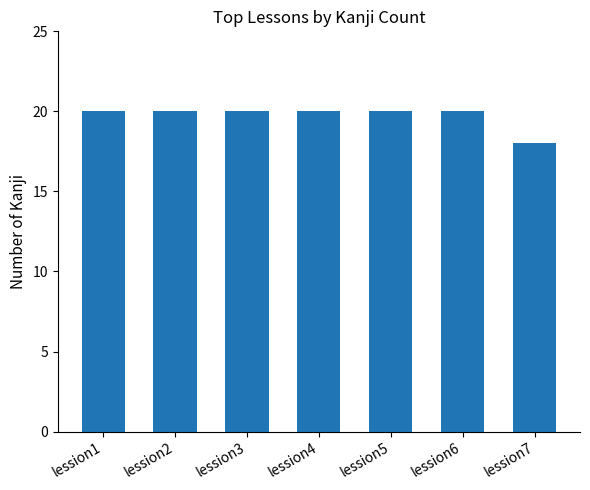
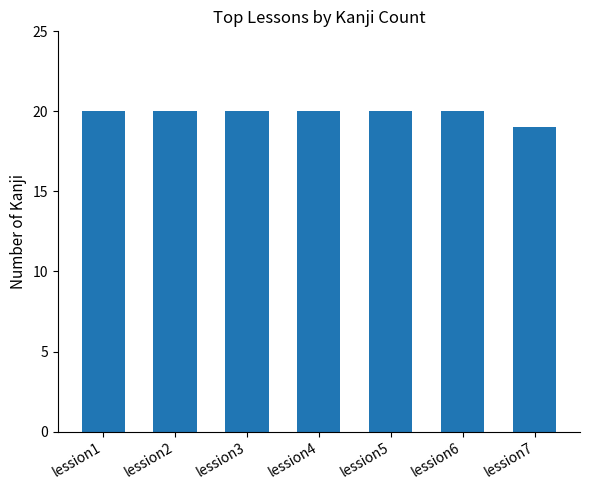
lession7: 18 -> 19
